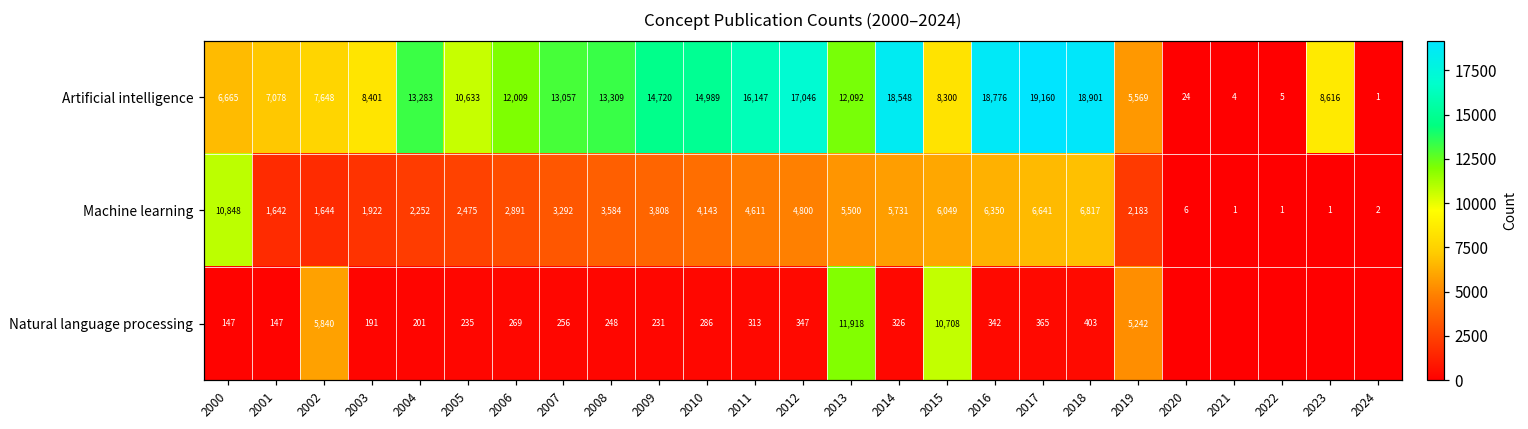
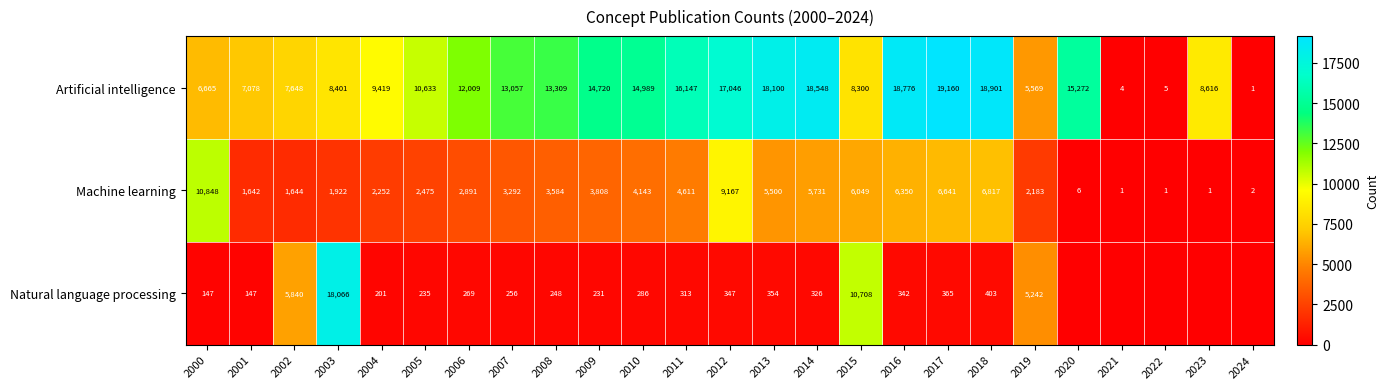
Artificial intelligence, 2004: 13,283 -> 9,419
Artificial intelligence, 2013: 12,092 -> 18,100
Artificial intelligence, 2020: 24 -> 15,272
Machine learning, 2012: 4,800 -> 9,167
Natural language processing, 2003: 191 -> 18,066
Natural language processing, 2013: 11,918 -> 354
